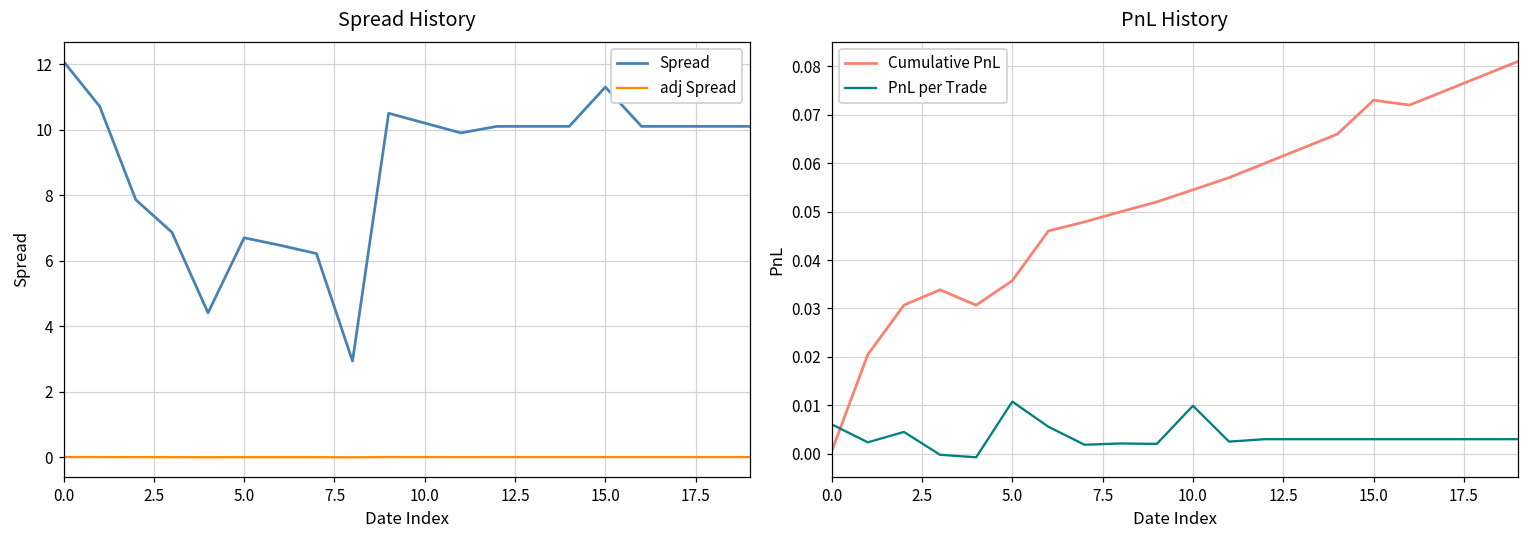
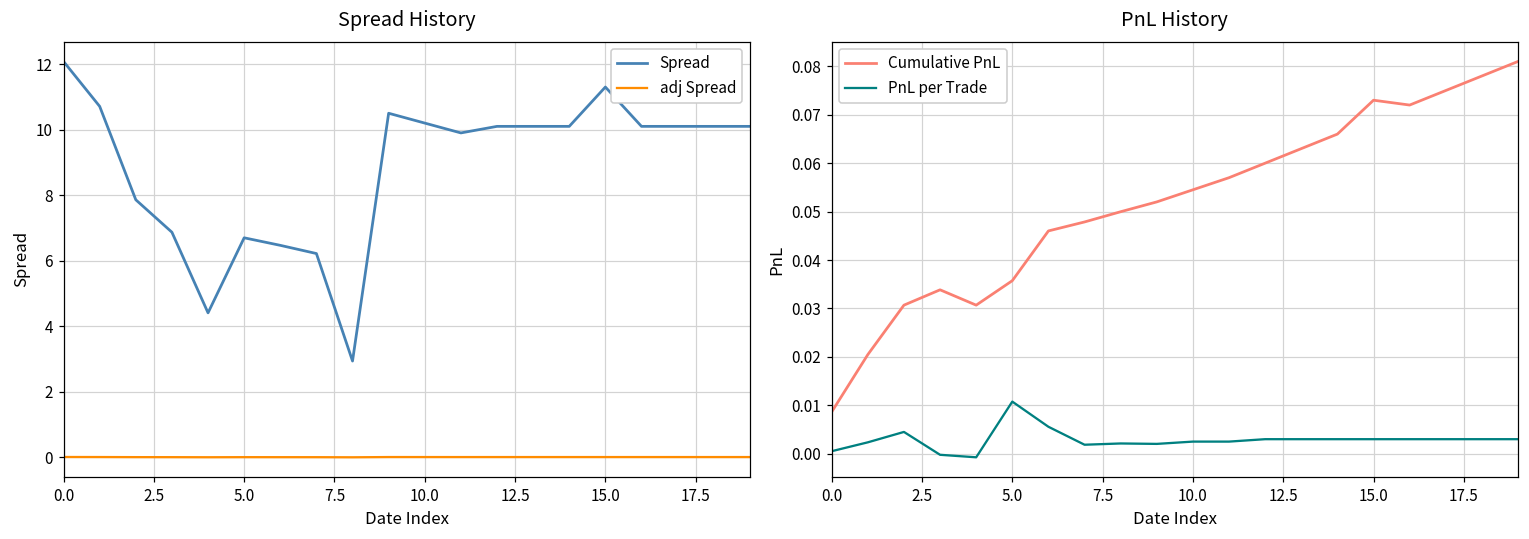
PnL History, Cumulative PnL, 0.0: 0.001 -> 0.009
PnL History, PnL per Trade, 0.0: 0.006 -> 0.001
PnL History, PnL per Trade, 10.0: 0.010 -> 0.003
